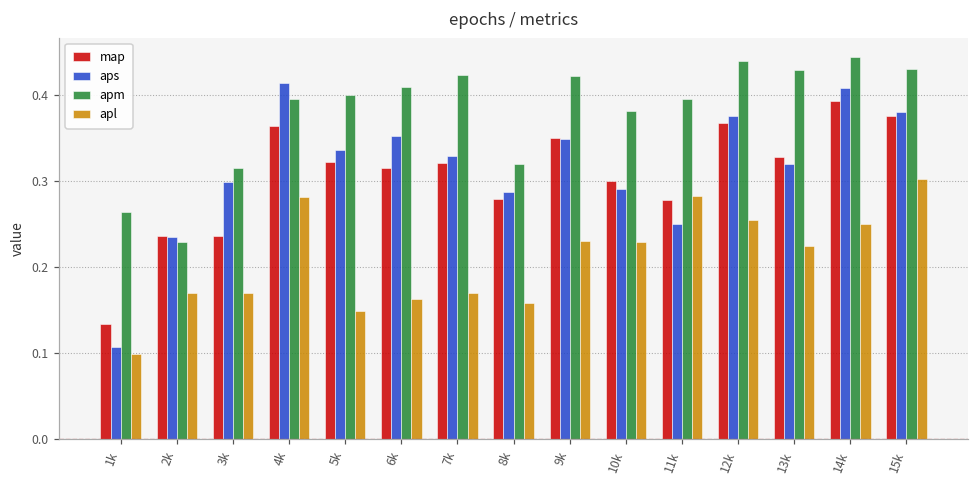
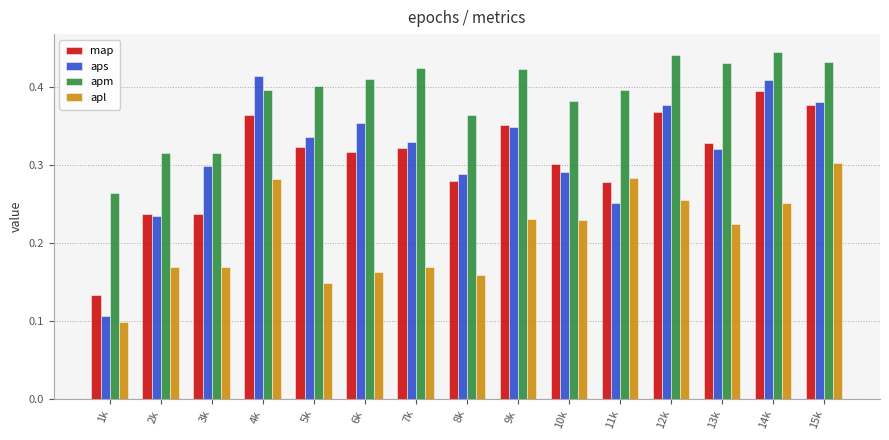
apm, 2k: 0.23 -> 0.32
apm, 8k: 0.32 -> 0.36
